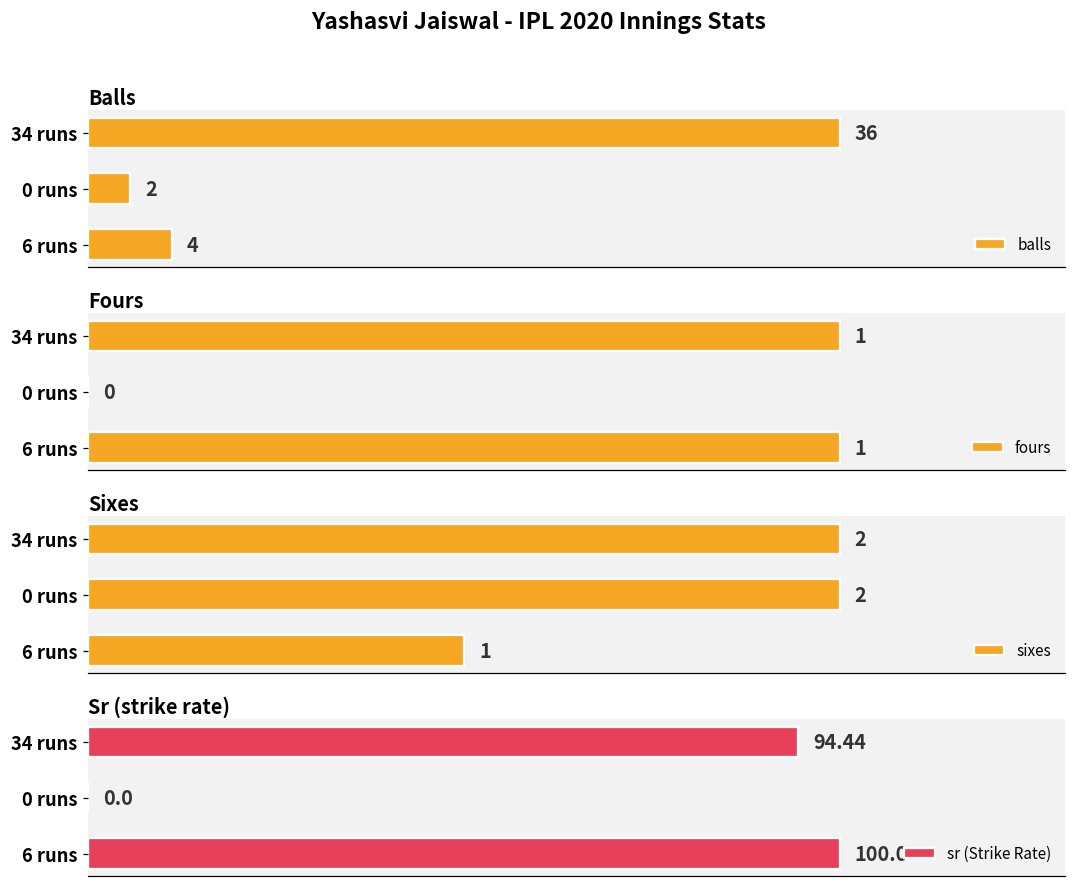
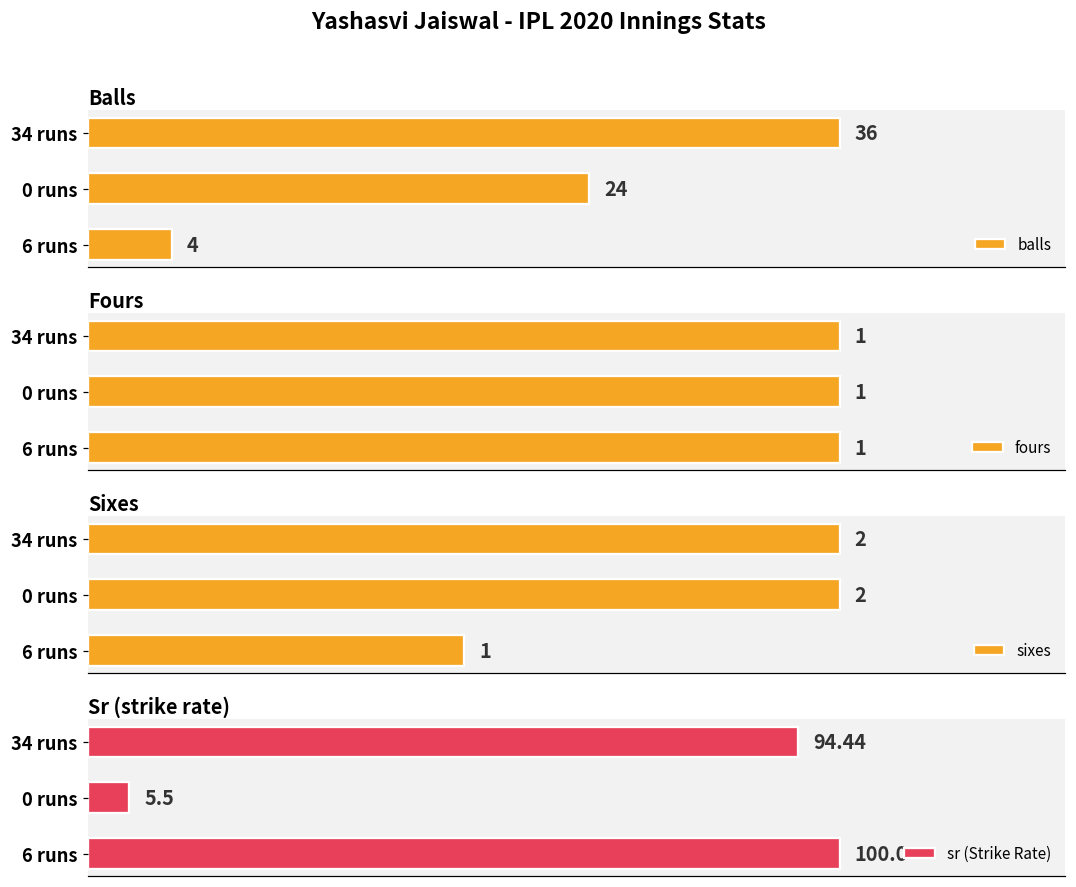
Balls, 0 runs: 2 -> 24
Fours, 0 runs: 0 -> 1
Sr (strike rate), 0 runs: 0.0 -> 5.5
